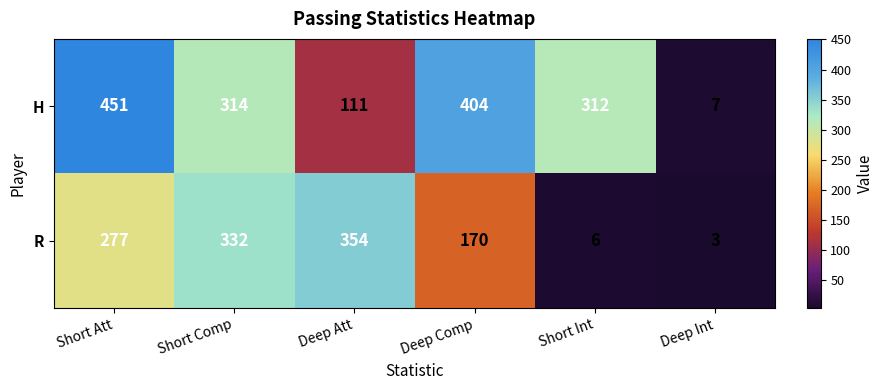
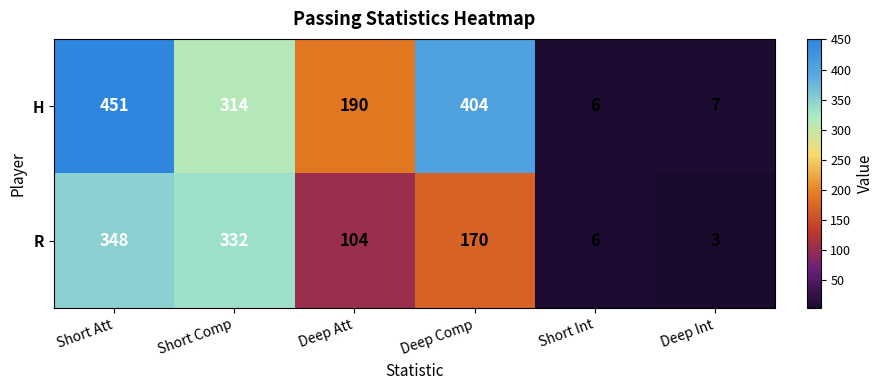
H, Deep Att: 111 -> 190
H, Short Int: 312 -> 6
R, Short Att: 277 -> 348
R, Deep Att: 354 -> 104
